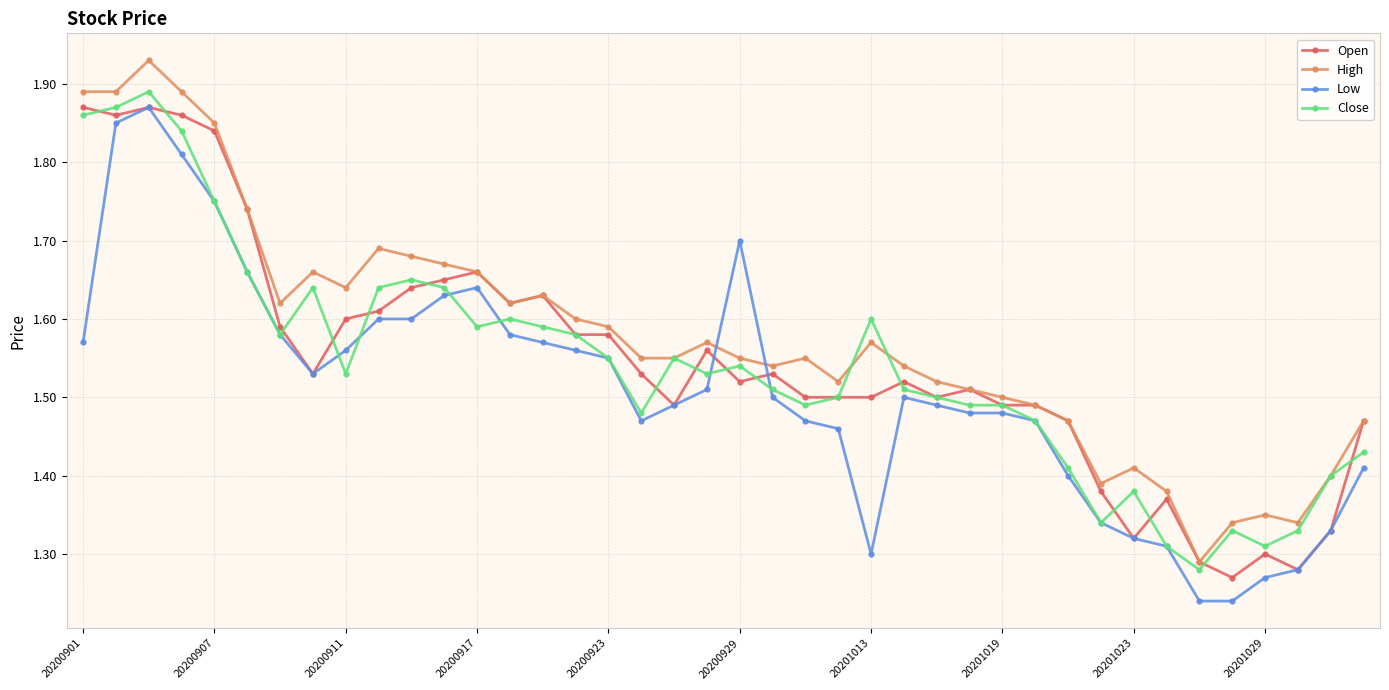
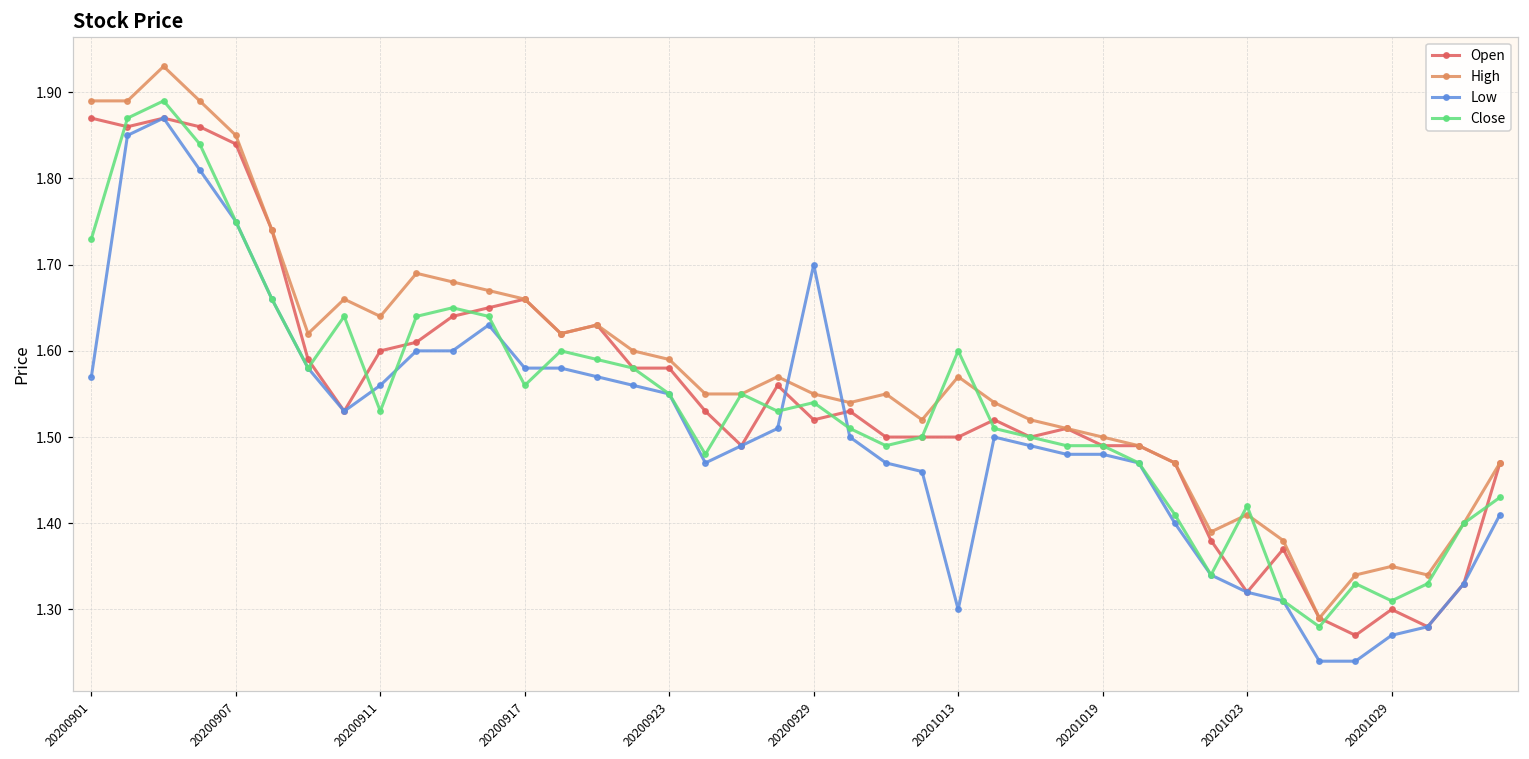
Close, 20200901: 1.86 -> 1.73
Low, 20200917: 1.64 -> 1.58
Close, 20200917: 1.59 -> 1.56
Close, 20201023: 1.38 -> 1.42
